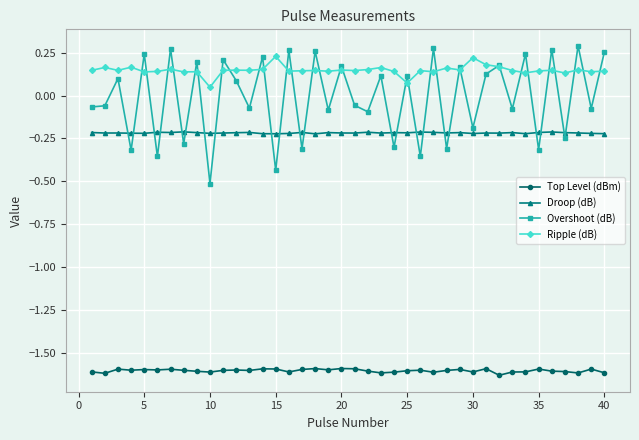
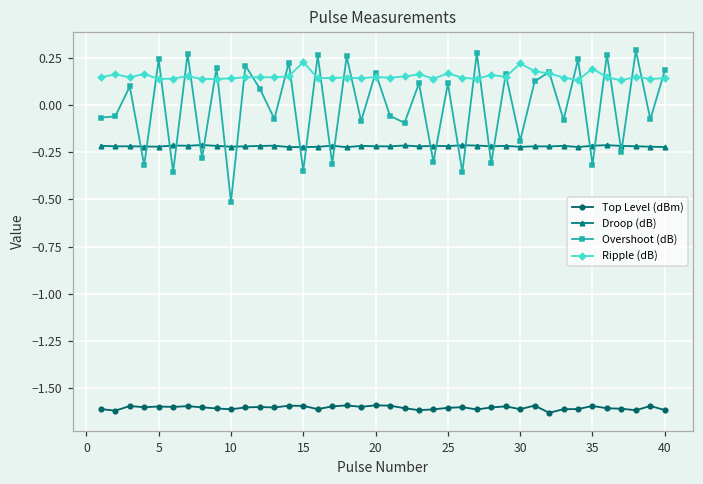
Ripple (dB), 10: 0.05 -> 0.14
Overshoot (dB), 15: -0.44 -> -0.35
Ripple (dB), 25: 0.07 -> 0.17
Ripple (dB), 35: 0.14 -> 0.19
Overshoot (dB), 40: 0.25 -> 0.18
